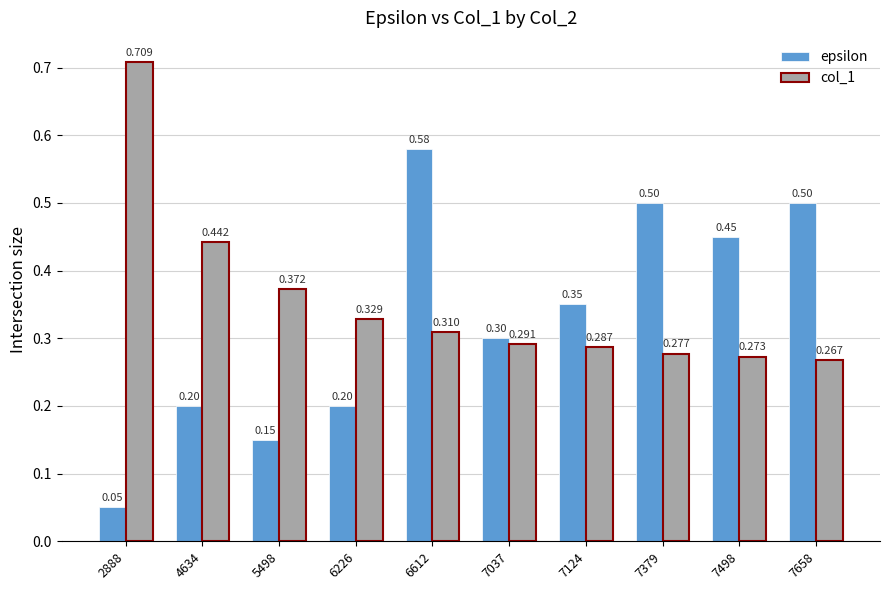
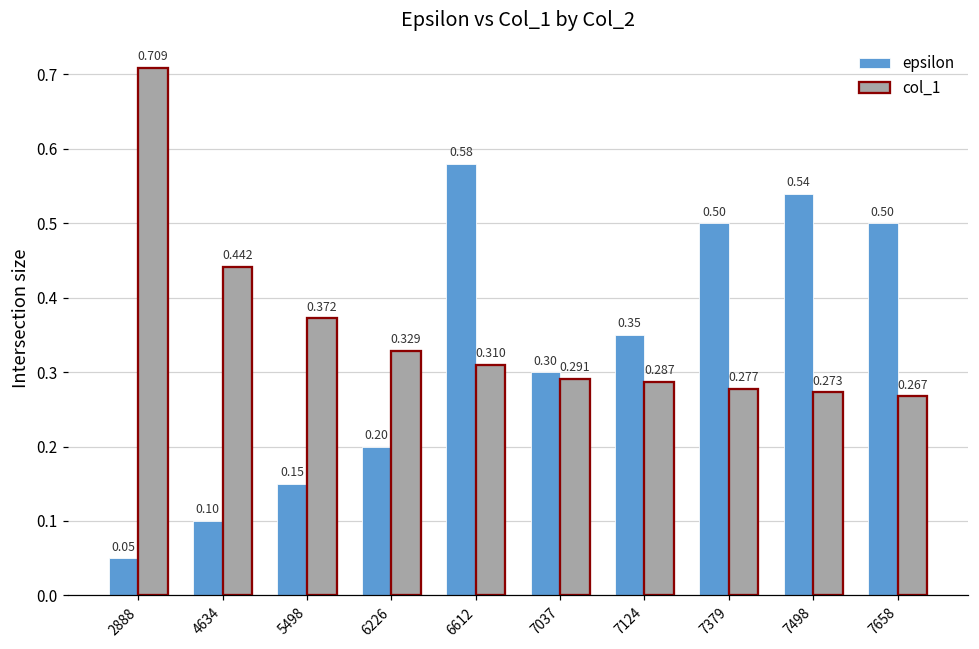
epsilon, 4634: 0.20 -> 0.10
epsilon, 7498: 0.45 -> 0.54
